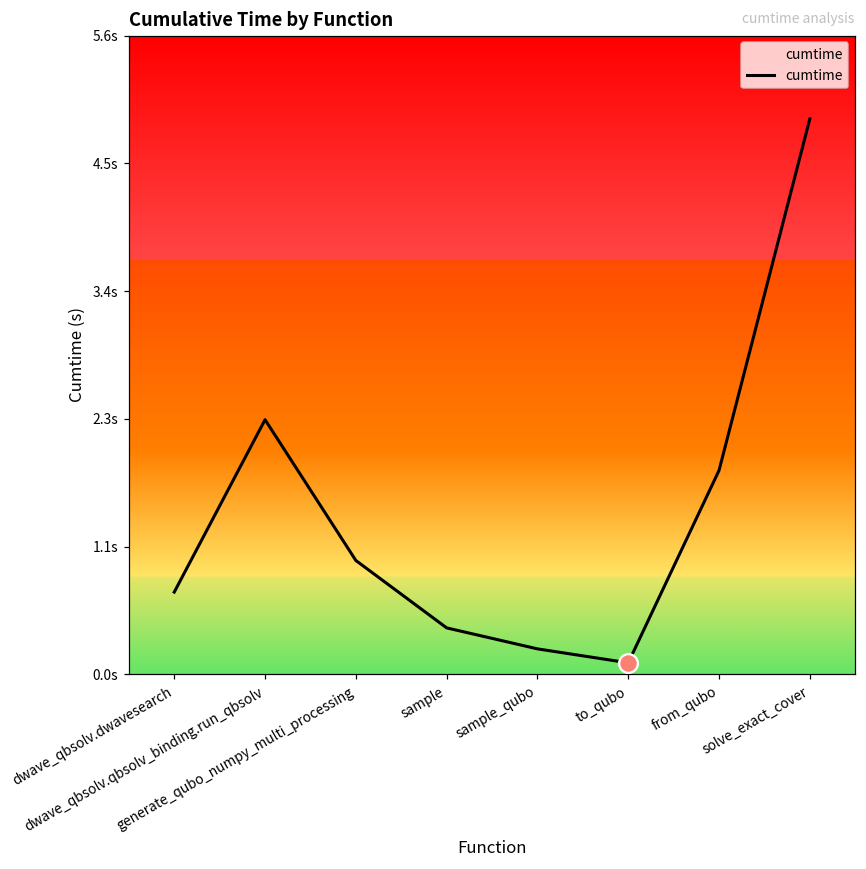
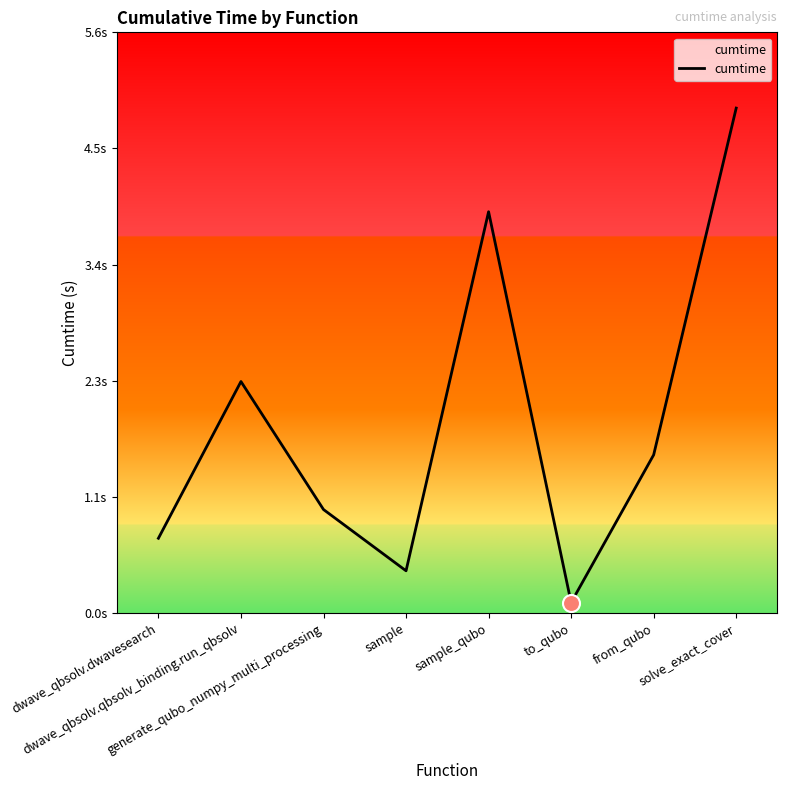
cumtime, sample_qubo: 0.23s -> 3.89s
cumtime, from_qubo: 1.80s -> 1.53s
